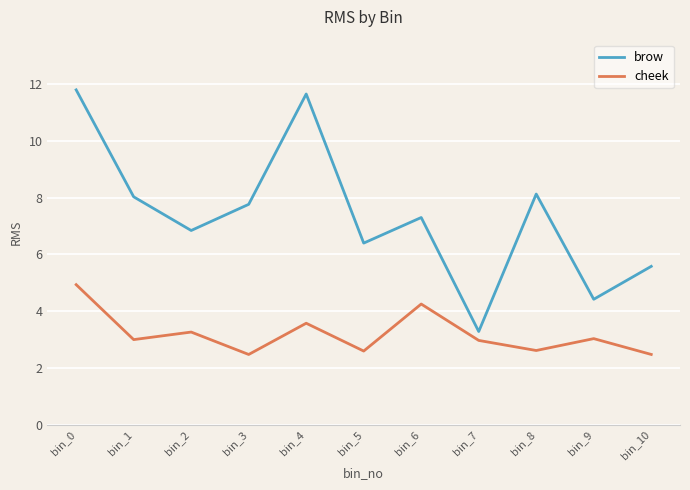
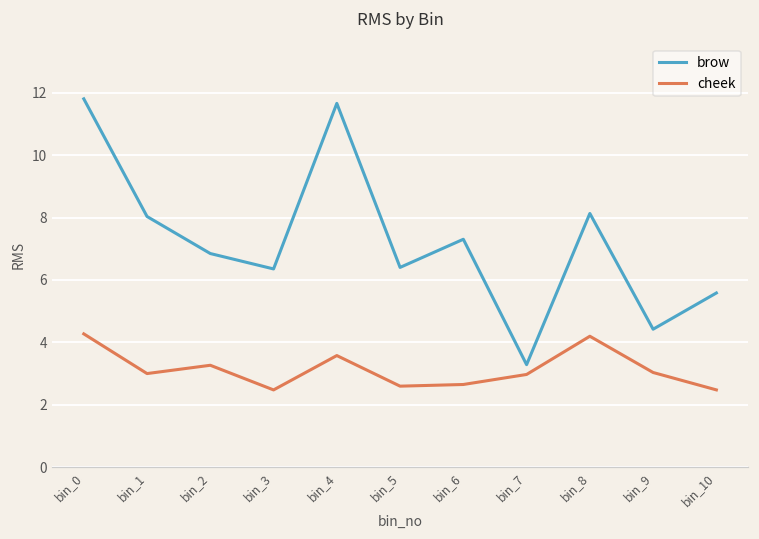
cheek, bin_0: 4.9 -> 4.3
brow, bin_3: 7.8 -> 6.4
cheek, bin_6: 4.3 -> 2.6
cheek, bin_8: 2.6 -> 4.2
